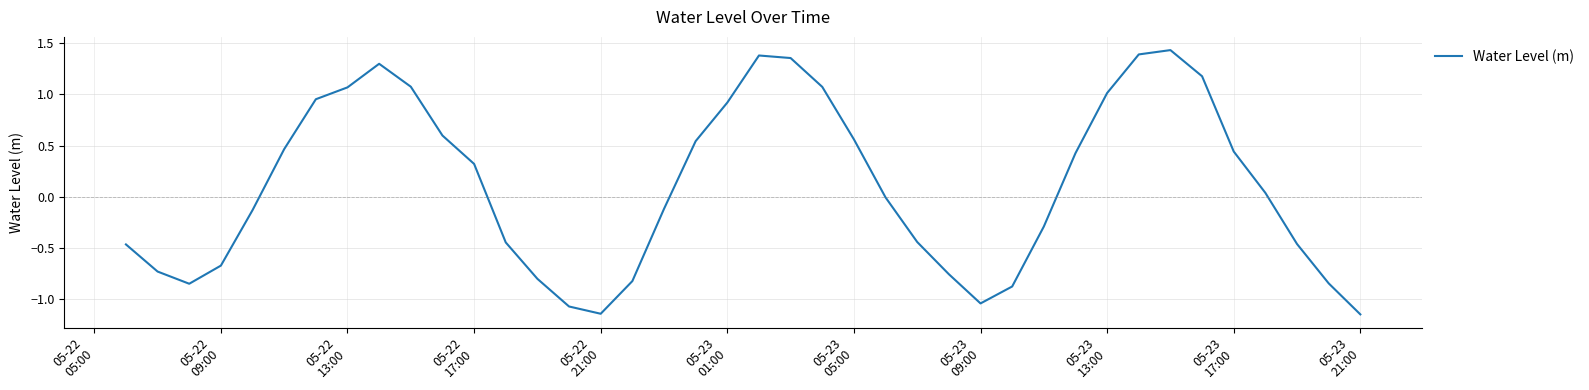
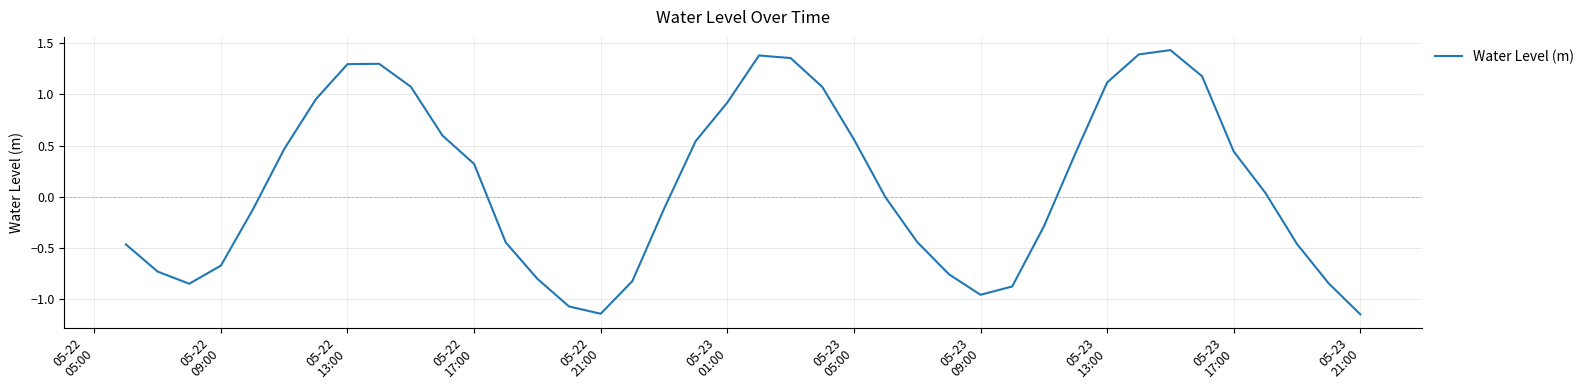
05-22 13:00: 1.07 -> 1.29
05-23 09:00: -1.04 -> -0.96
05-23 13:00: 1.01 -> 1.12
